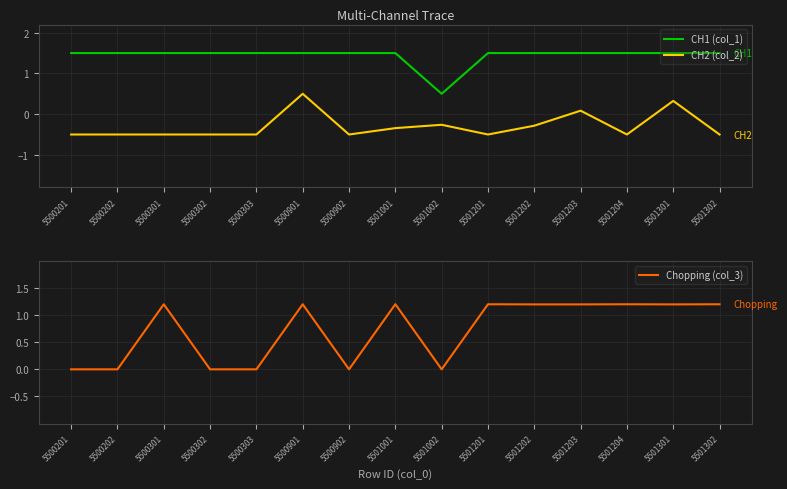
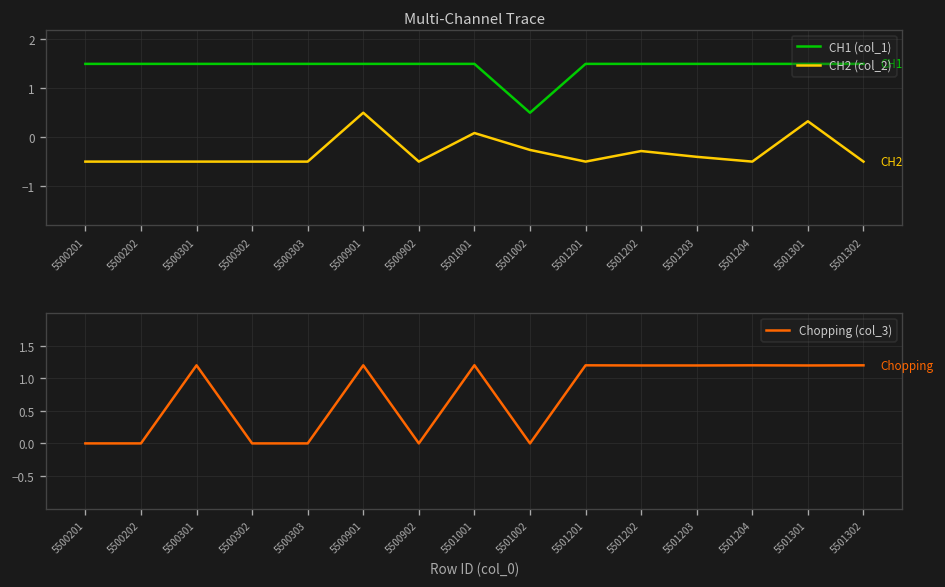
Multi-Channel Trace, CH2 (col_2), 5501001: -0.3 -> 0.1
Multi-Channel Trace, CH2 (col_2), 5501203: 0.1 -> -0.4
